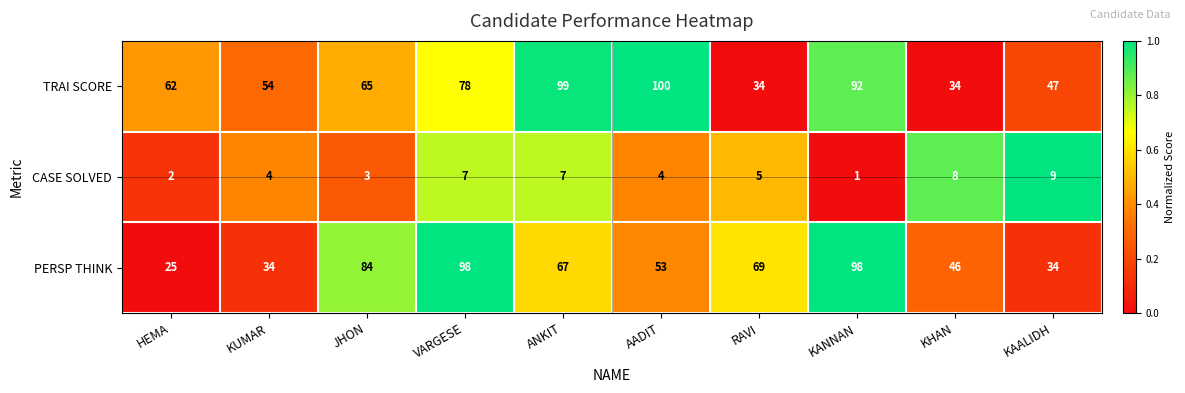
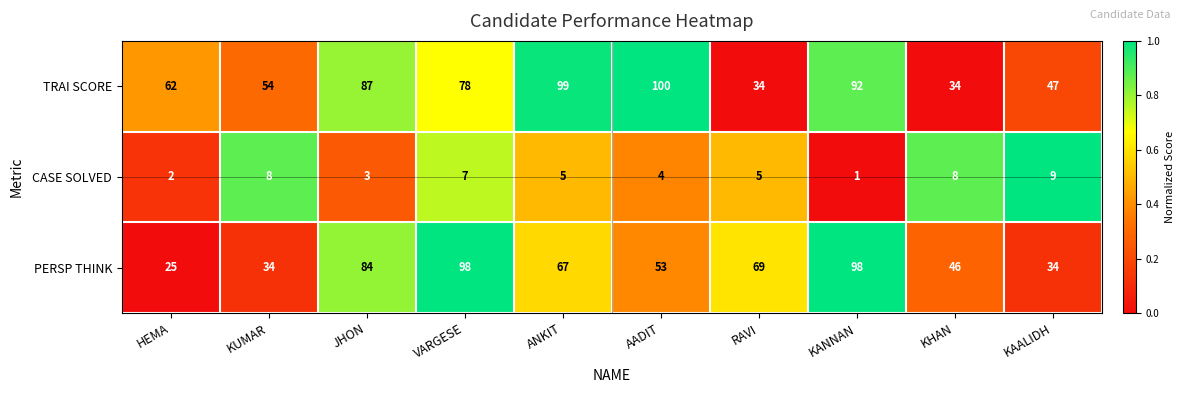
TRAI SCORE, JHON: 65 -> 87
CASE SOLVED, KUMAR: 4 -> 8
CASE SOLVED, ANKIT: 7 -> 5
